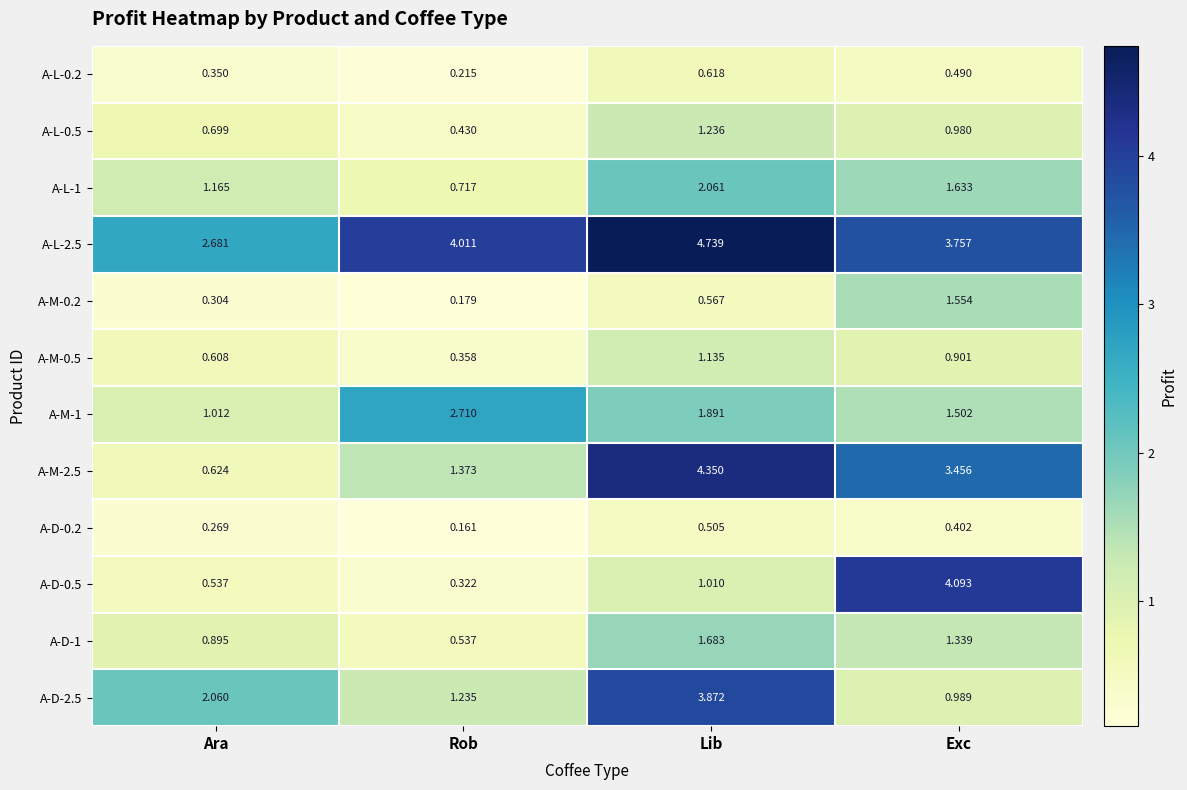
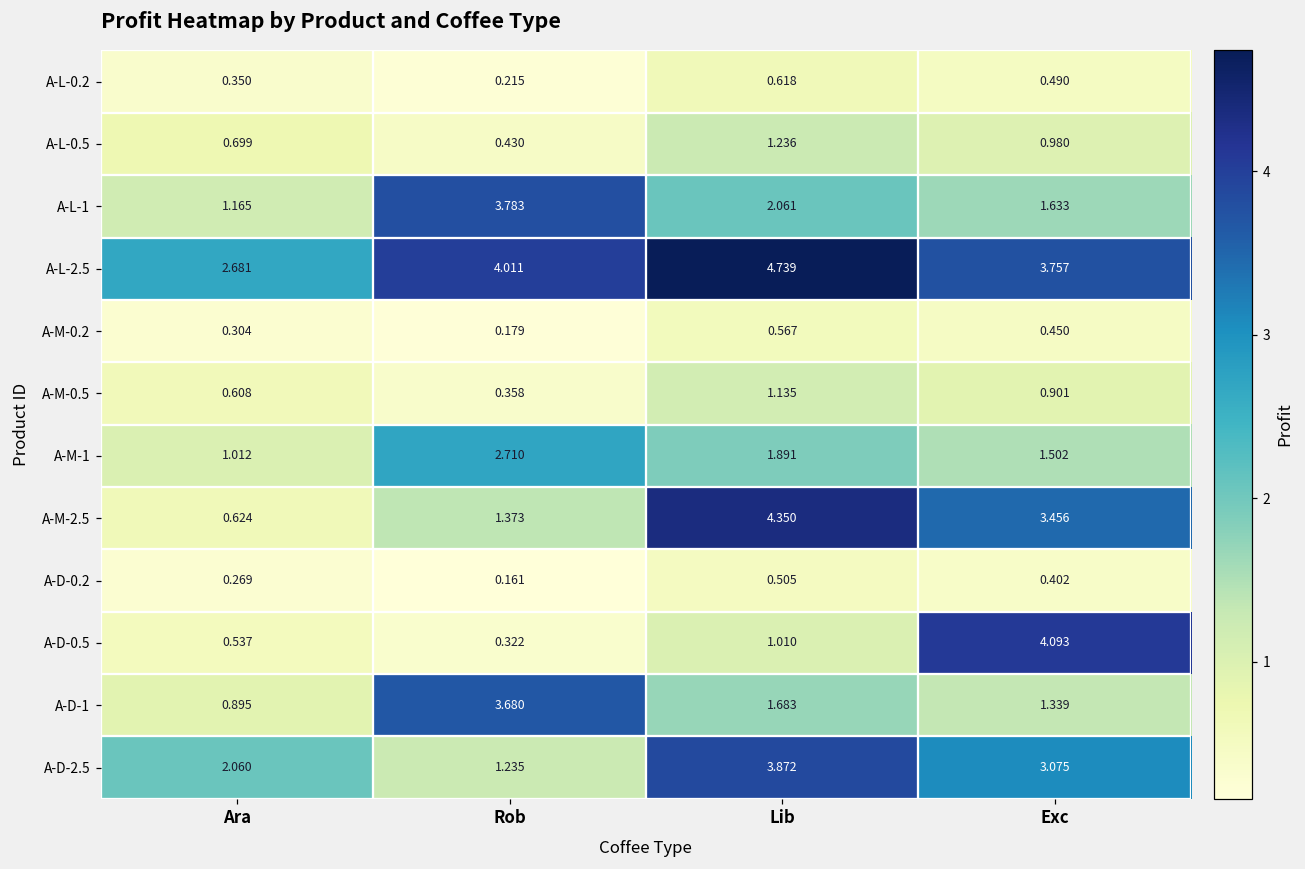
A-L-1, Rob: 0.717 -> 3.783
A-M-0.2, Exc: 1.554 -> 0.450
A-D-1, Rob: 0.537 -> 3.680
A-D-2.5, Exc: 0.989 -> 3.075
